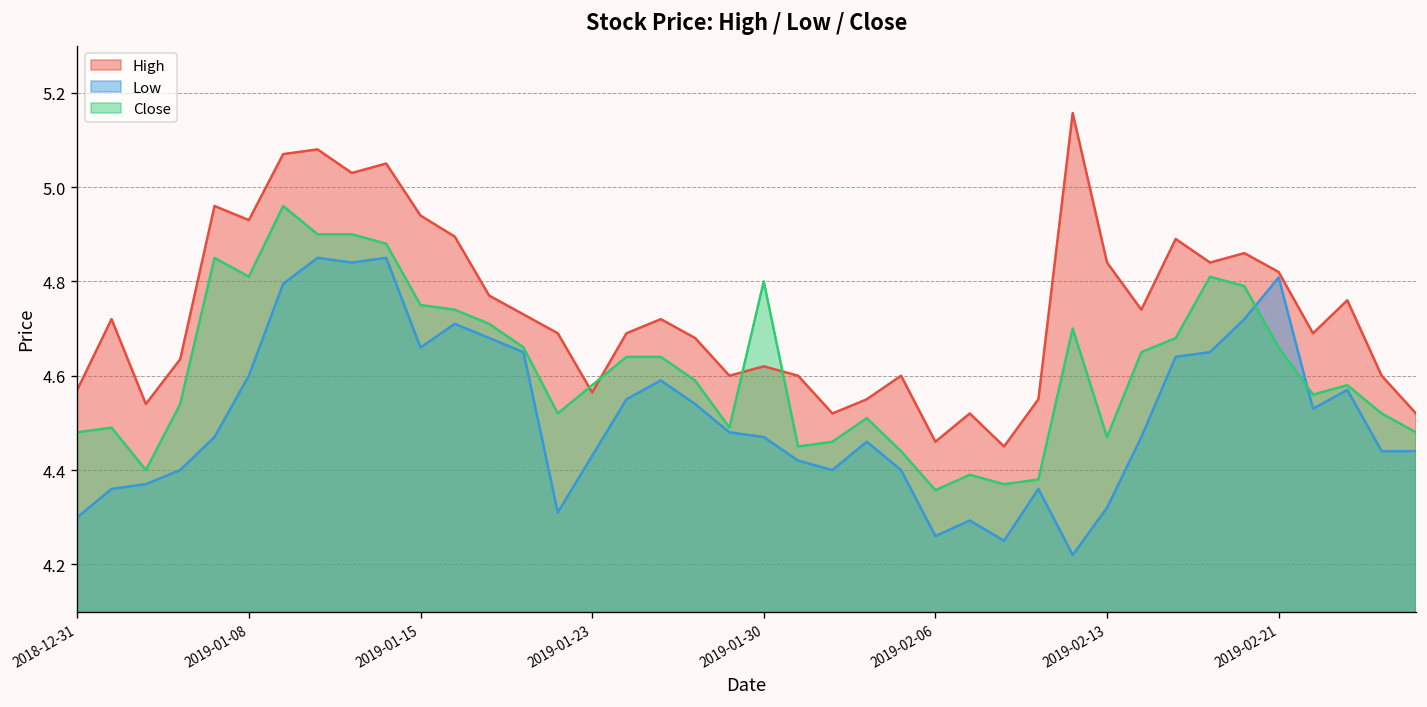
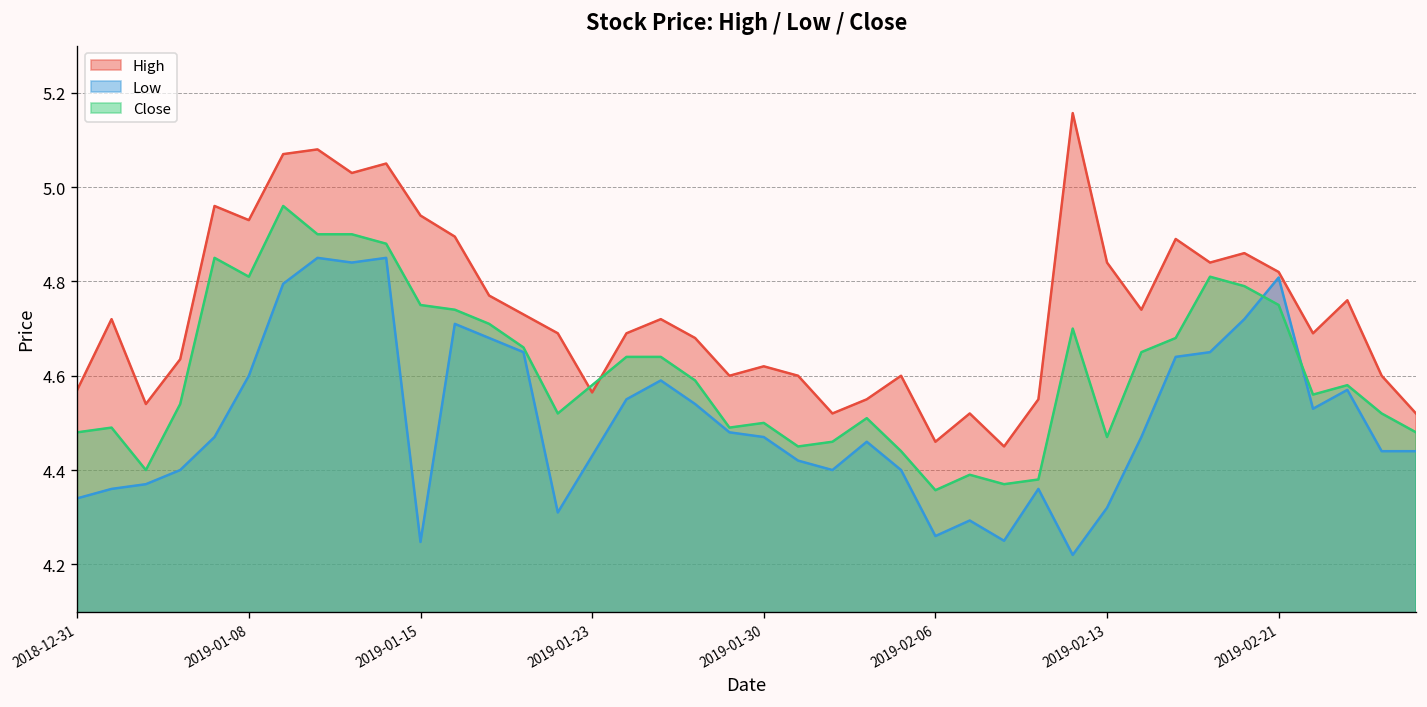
Low, 2018-12-31: 4.30 -> 4.34
Low, 2019-01-15: 4.66 -> 4.25
Close, 2019-01-30: 4.8 -> 4.5
Close, 2019-02-21: 4.66 -> 4.75
